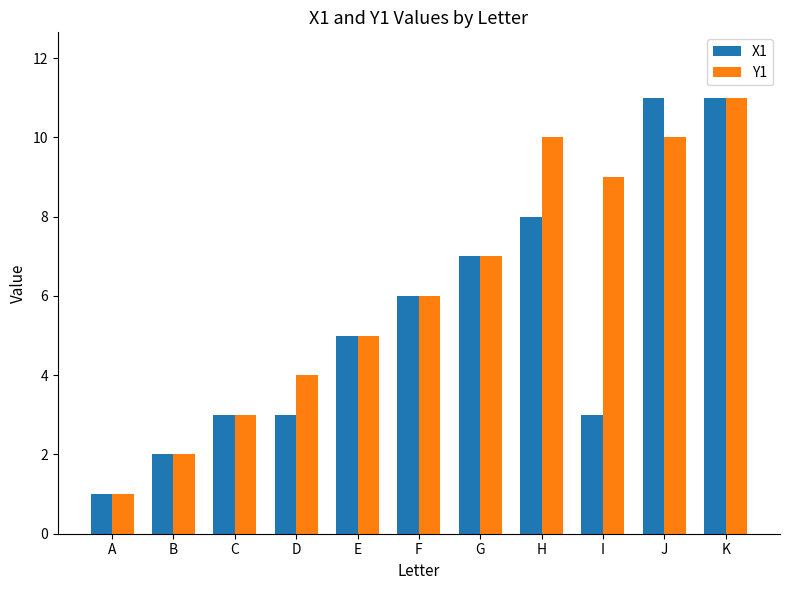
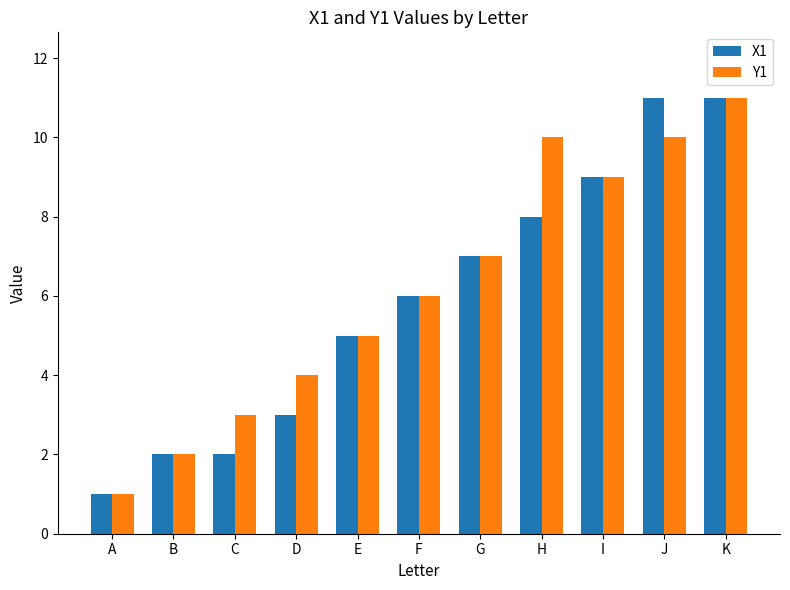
X1, C: 3 -> 2
X1, I: 3 -> 9
